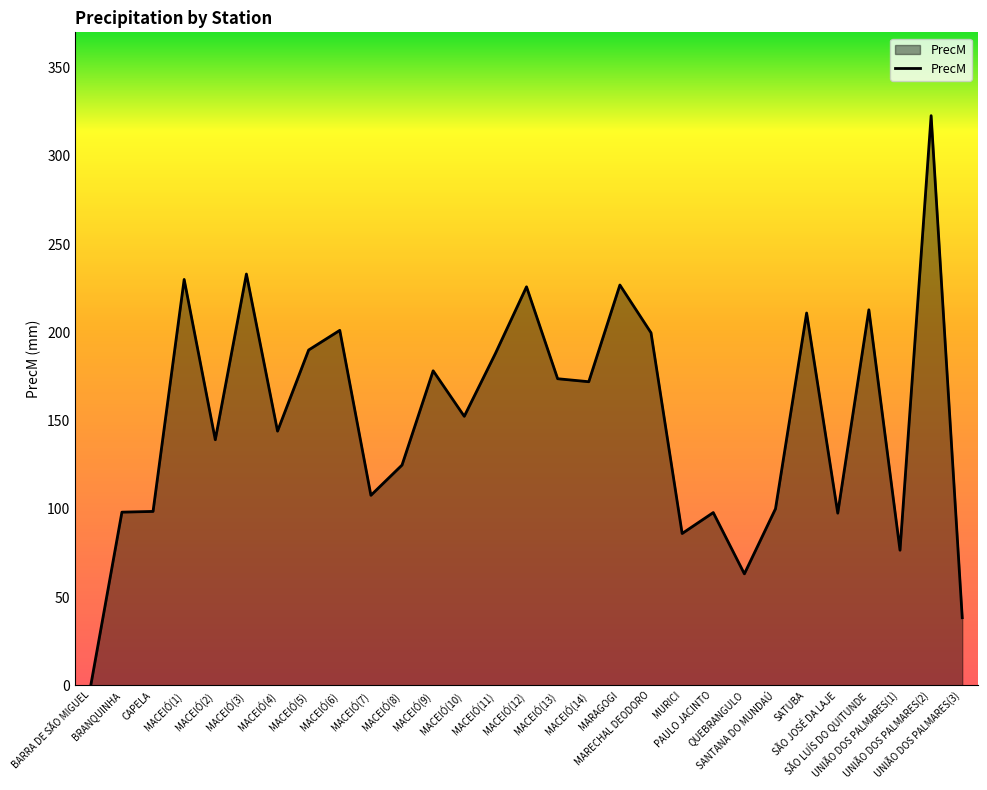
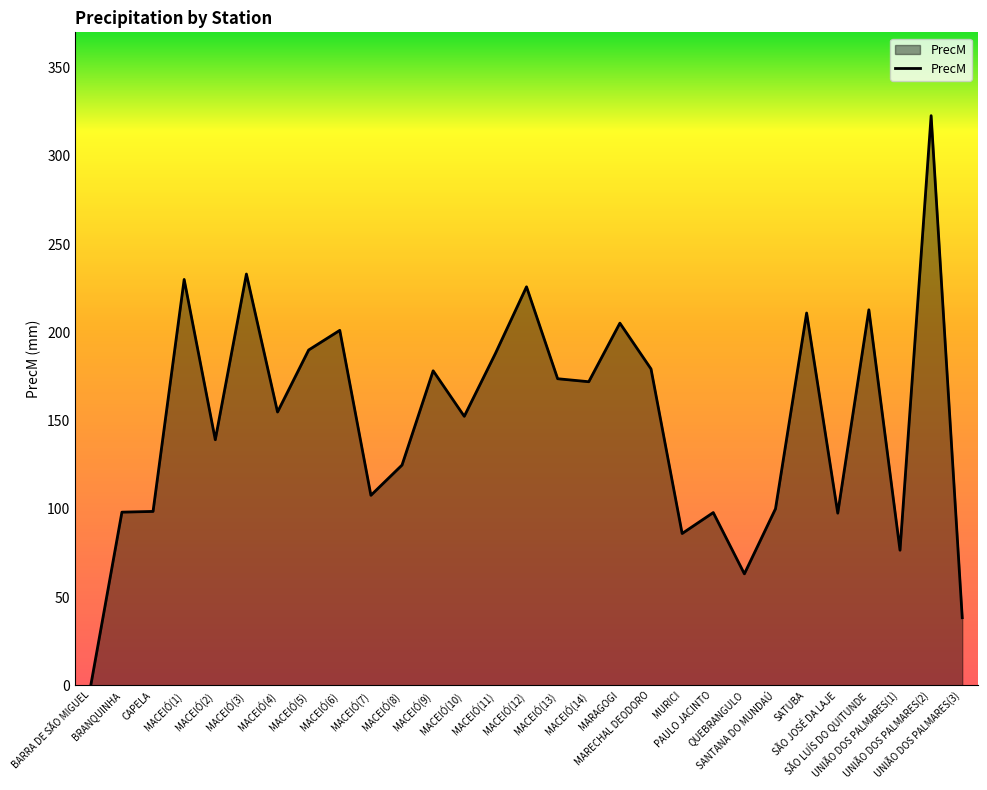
MACEIÓ(4): 144 -> 155
MARAGOGI: 227 -> 205
MARECHAL DEODORO: 200 -> 179
